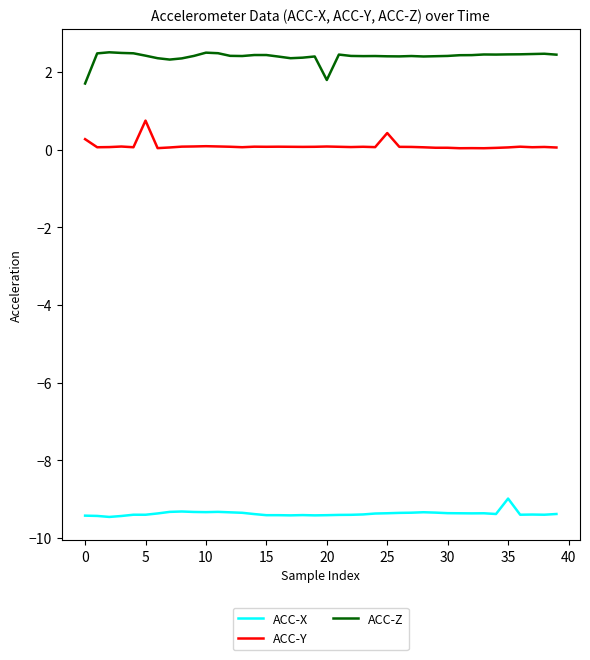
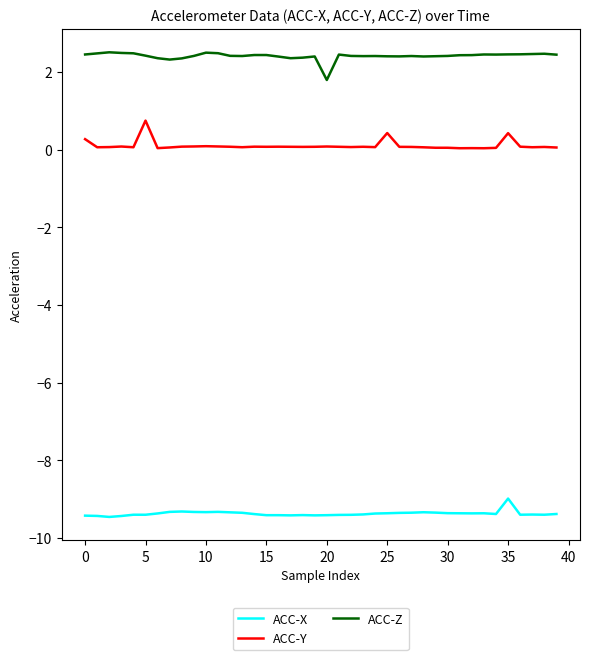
ACC-Z, 0: 1.7 -> 2.5
ACC-Y, 35: 0.1 -> 0.4
